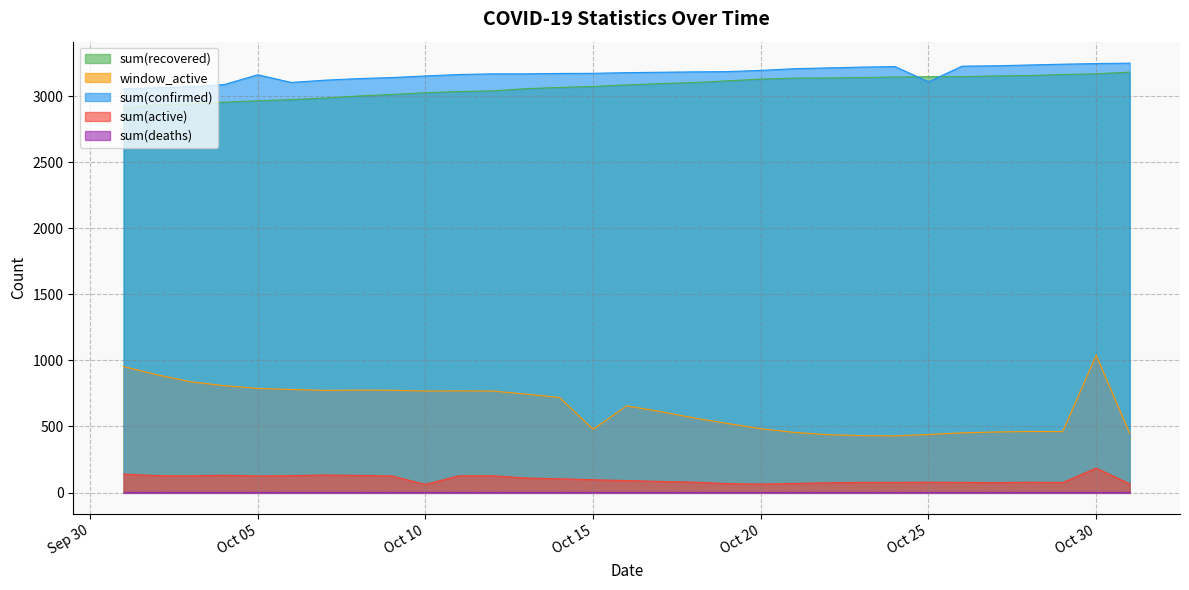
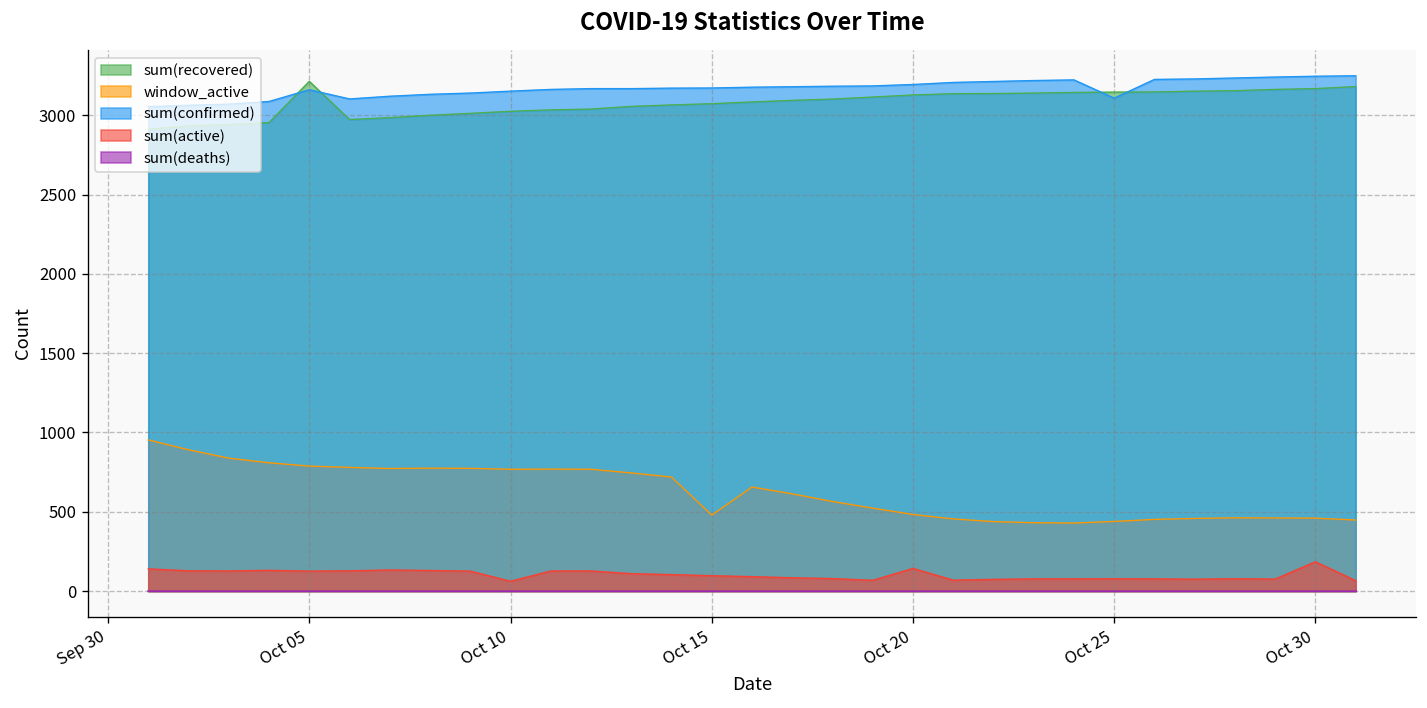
sum(recovered), Oct 05: 2960 -> 3210
sum(active), Oct 20: 60 -> 140
window_active, Oct 30: 1040 -> 460
